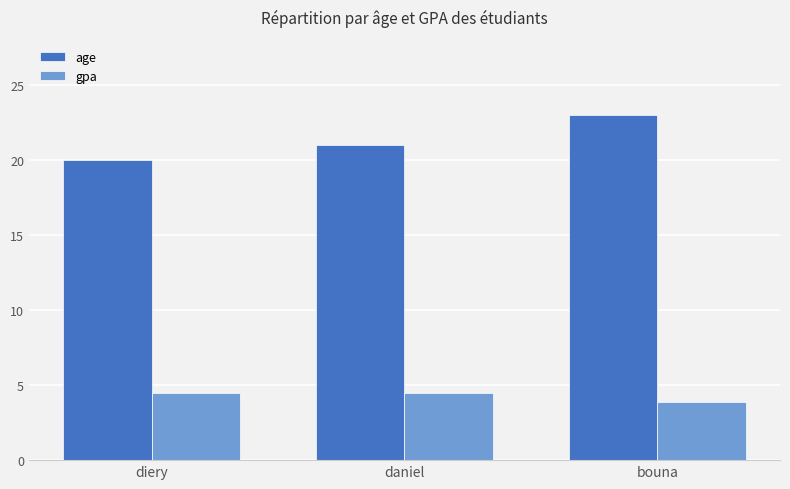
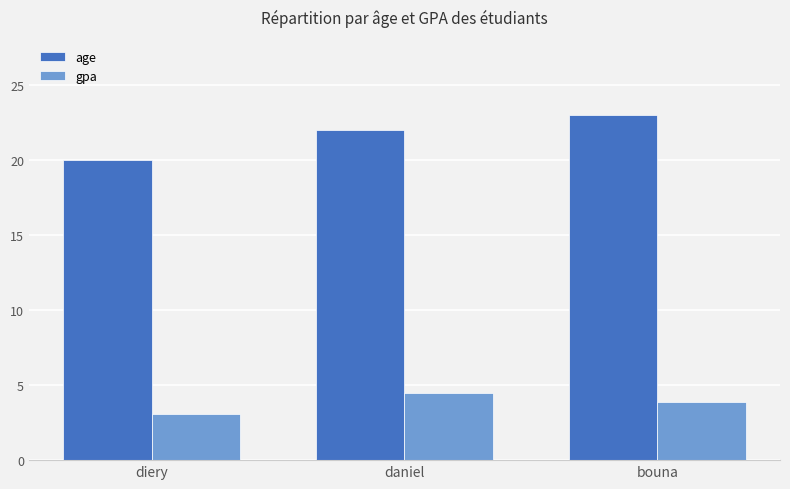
gpa, diery: 4.5 -> 3.1
age, daniel: 21 -> 22
